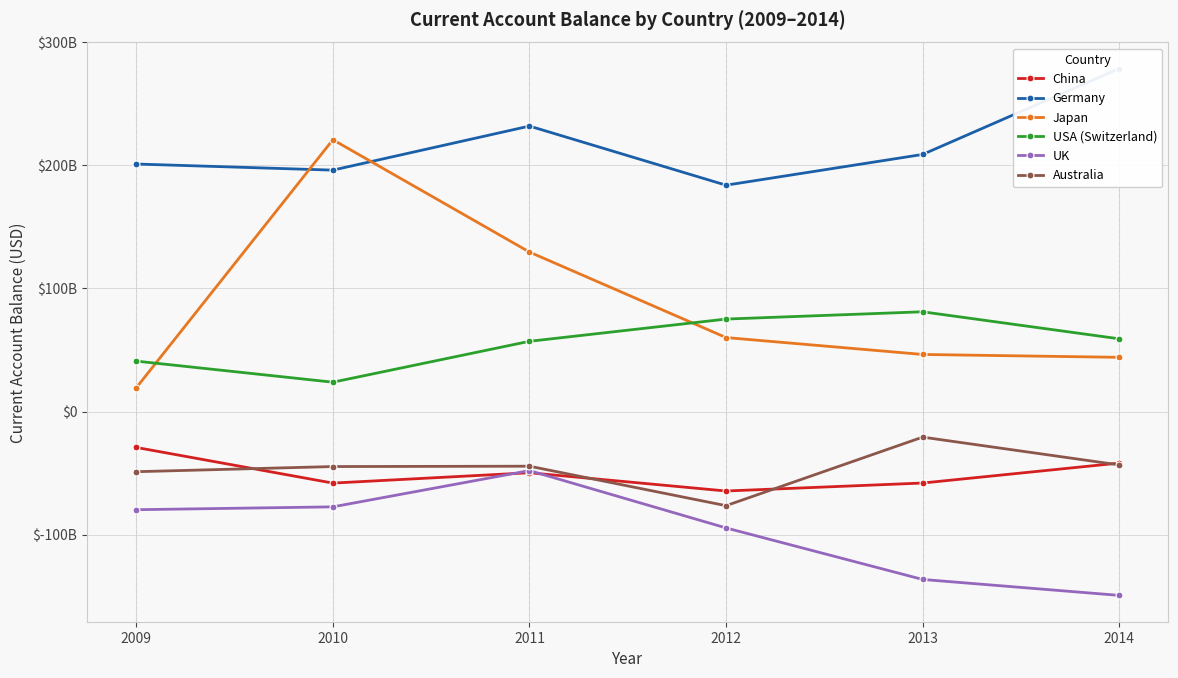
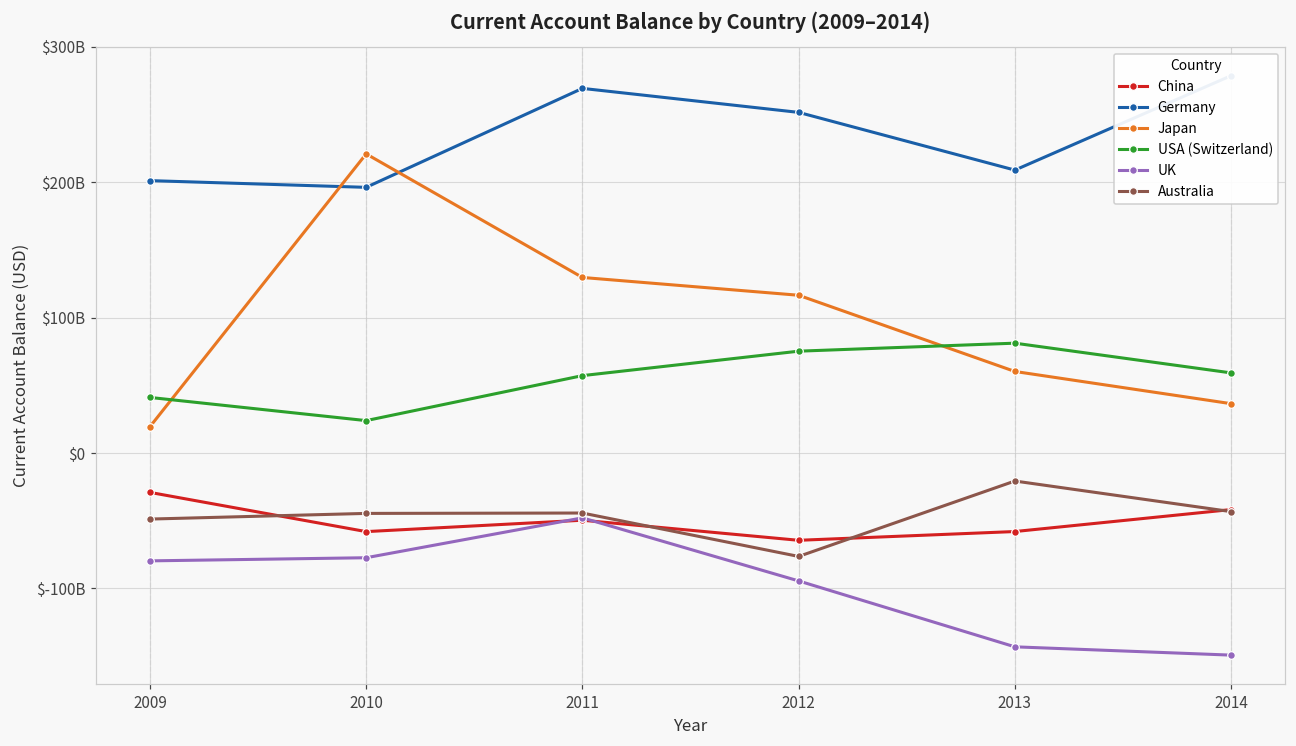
Germany, 2011: $232000000000 -> $269000000000
Germany, 2012: $184000000000 -> $252000000000
Japan, 2012: $60000000000 -> $116000000000
Japan, 2013: $46000000000 -> $60000000000
UK, 2013: $-136000000000 -> $-143000000000
Japan, 2014: $44000000000 -> $36000000000
